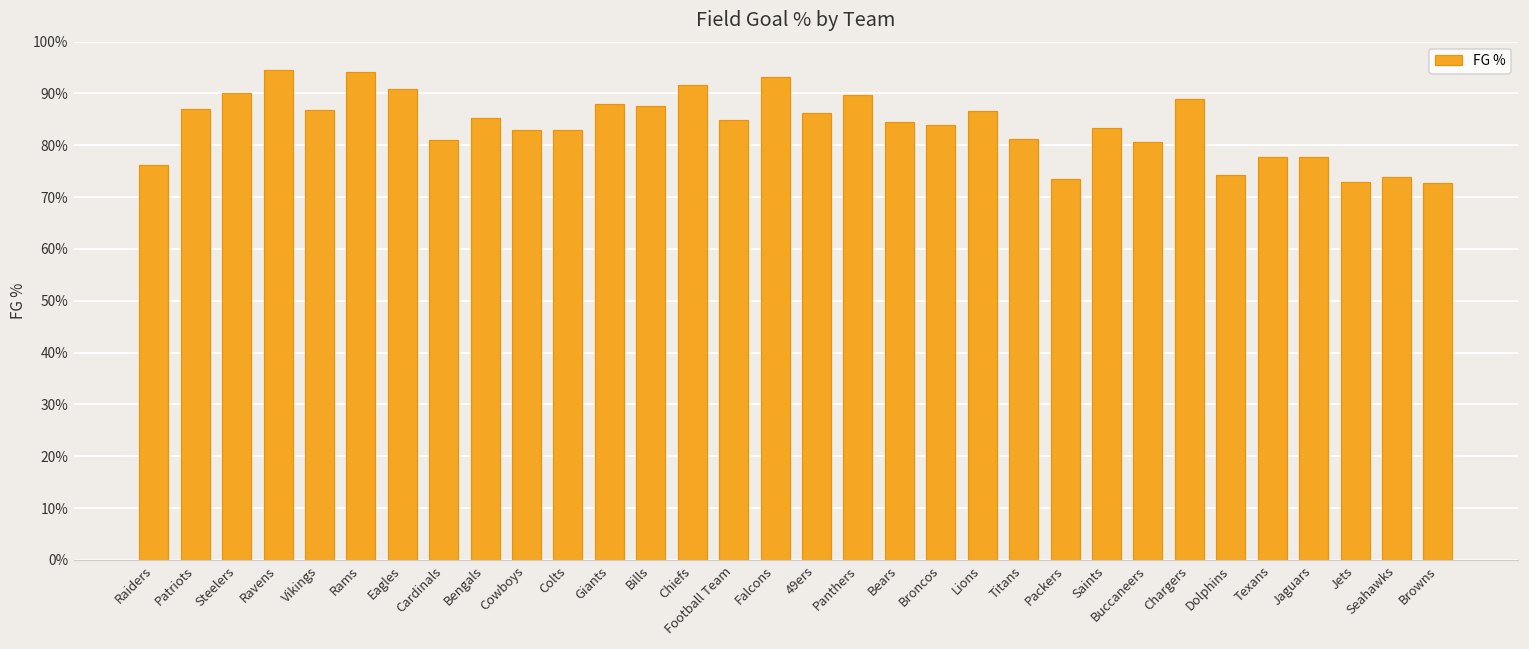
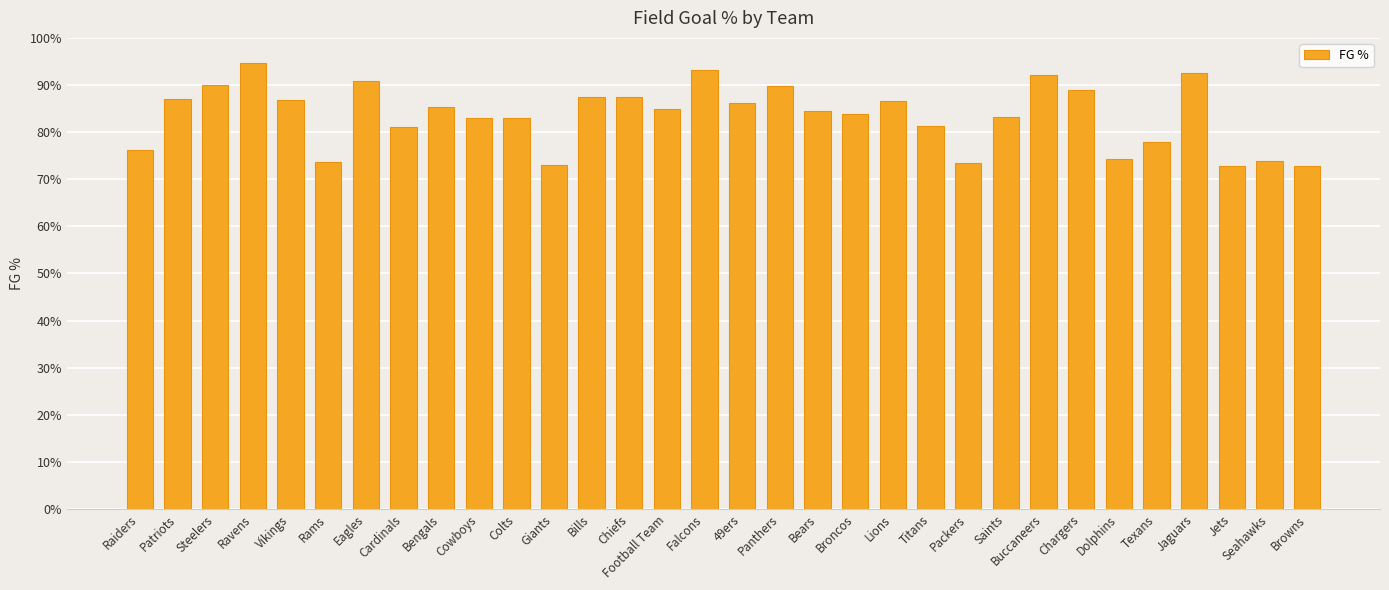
Rams: 94% -> 74%
Giants: 88% -> 73%
Chiefs: 92% -> 88%
Buccaneers: 81% -> 92%
Jaguars: 78% -> 93%
